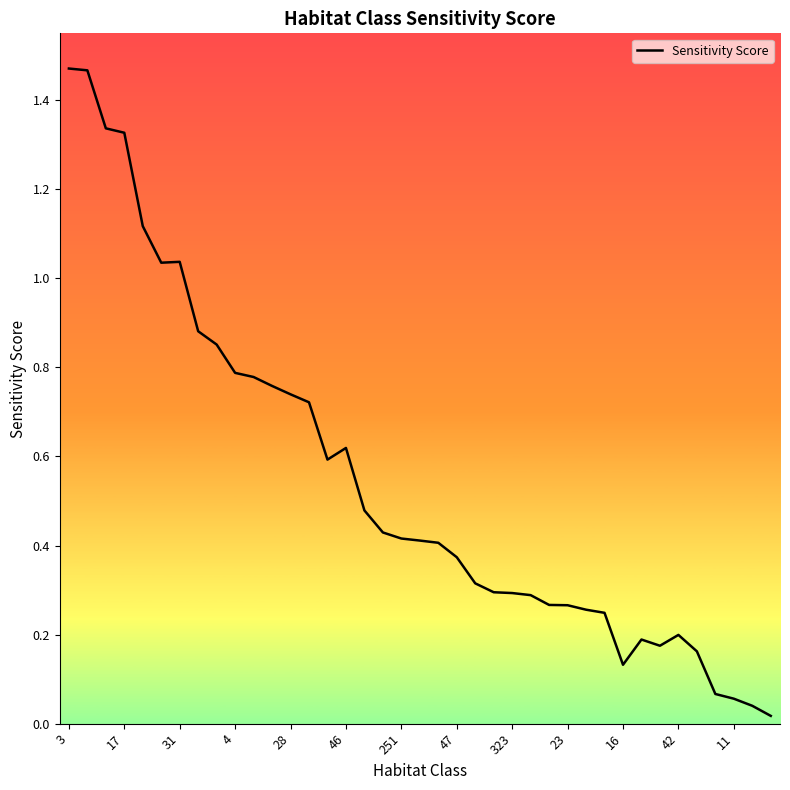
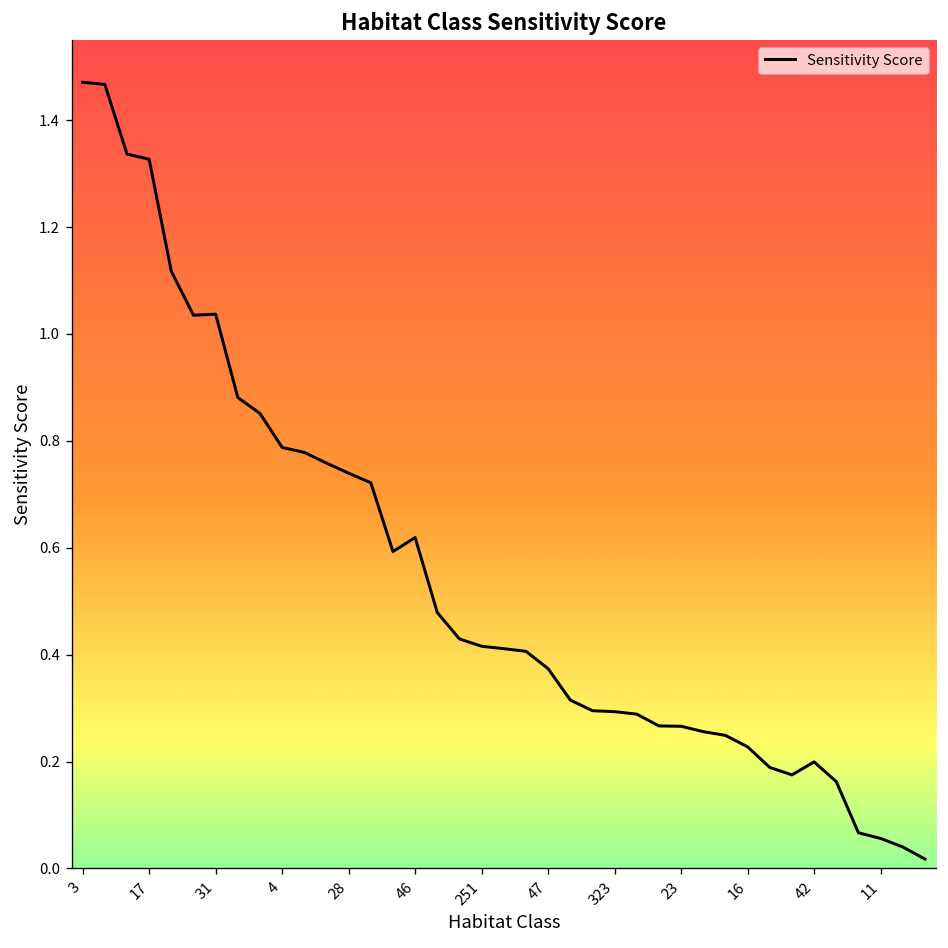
16: 0.13 -> 0.23
